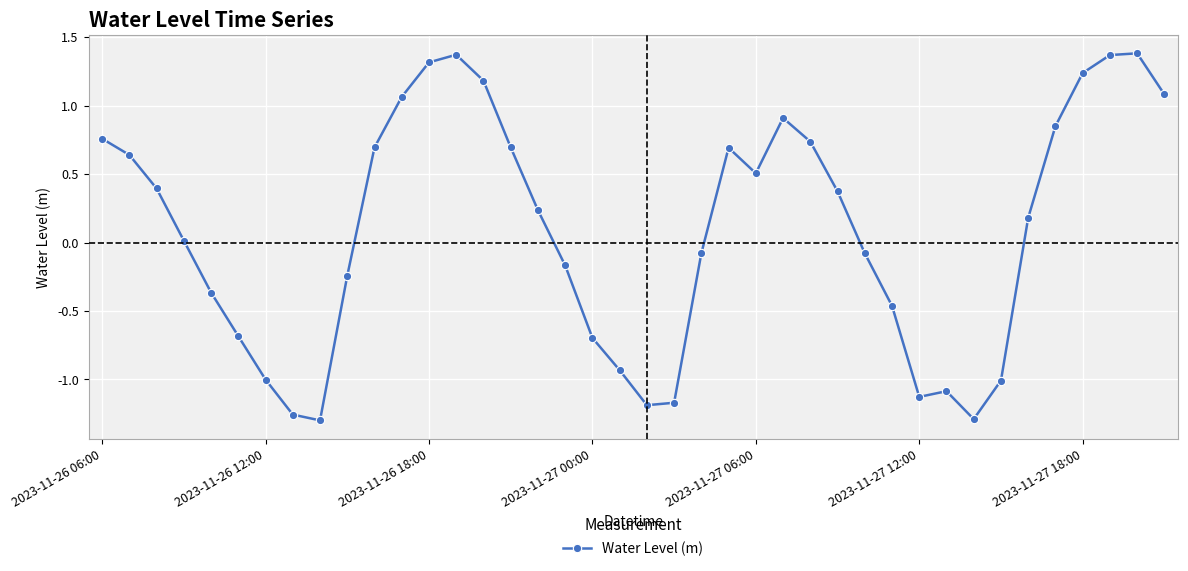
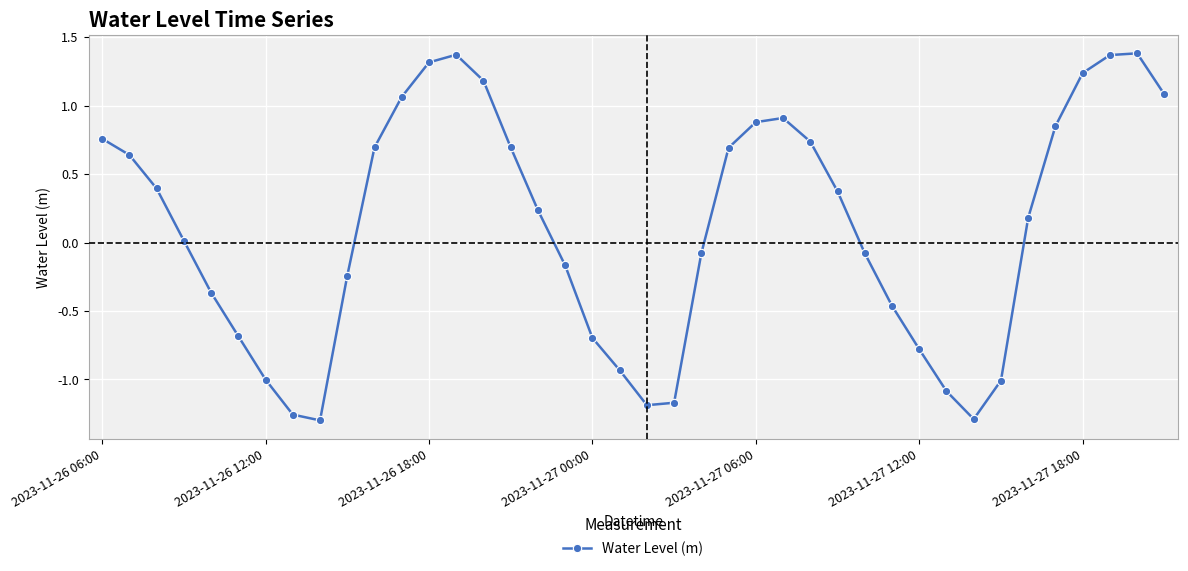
2023-11-27 06:00: 0.51 -> 0.88
2023-11-27 12:00: -1.13 -> -0.78
